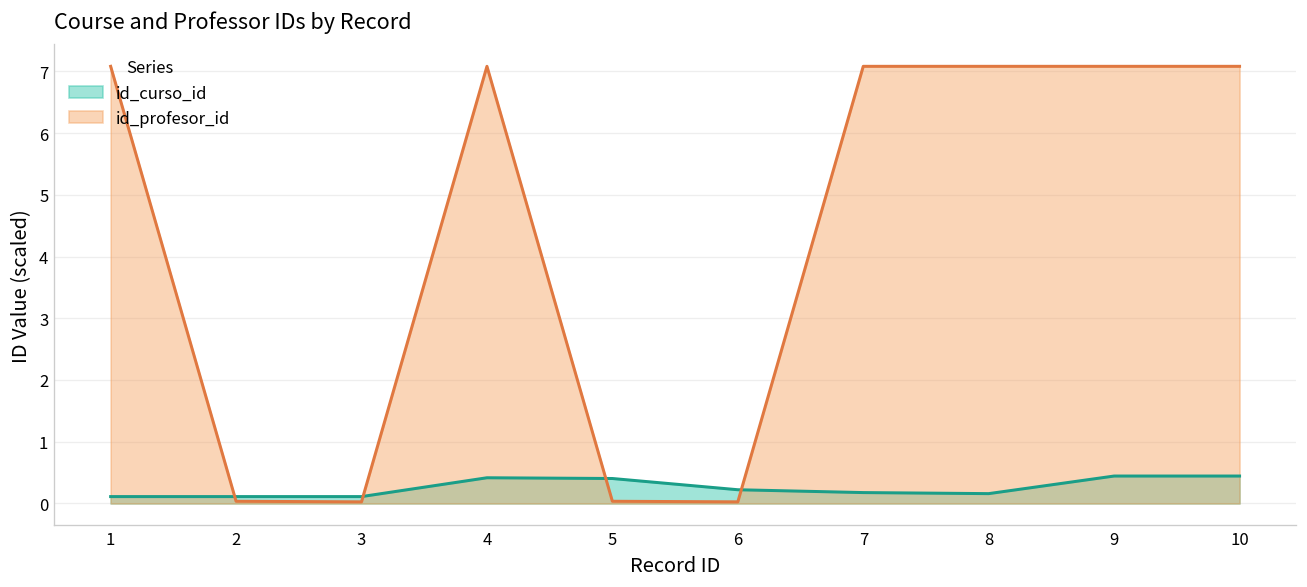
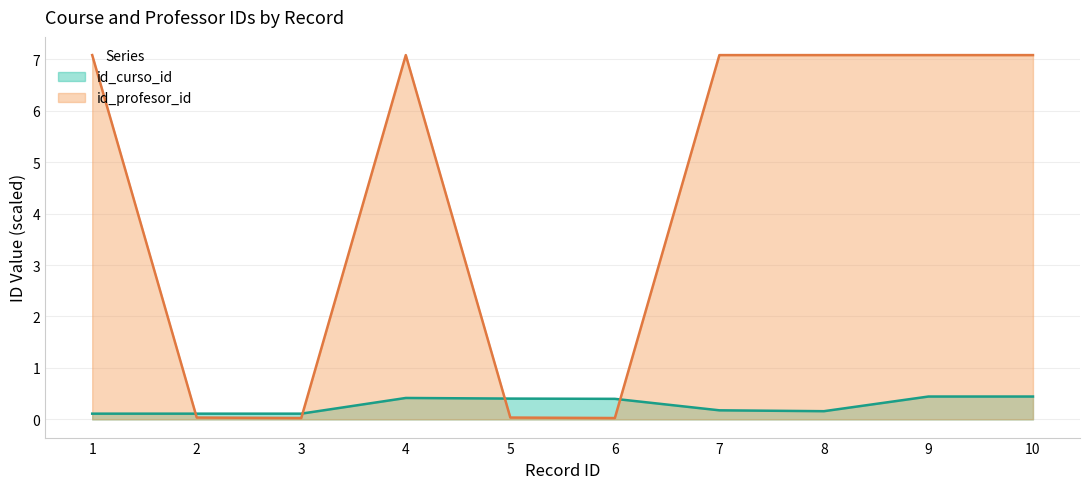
id_curso_id, 6: 0.2 -> 0.4
